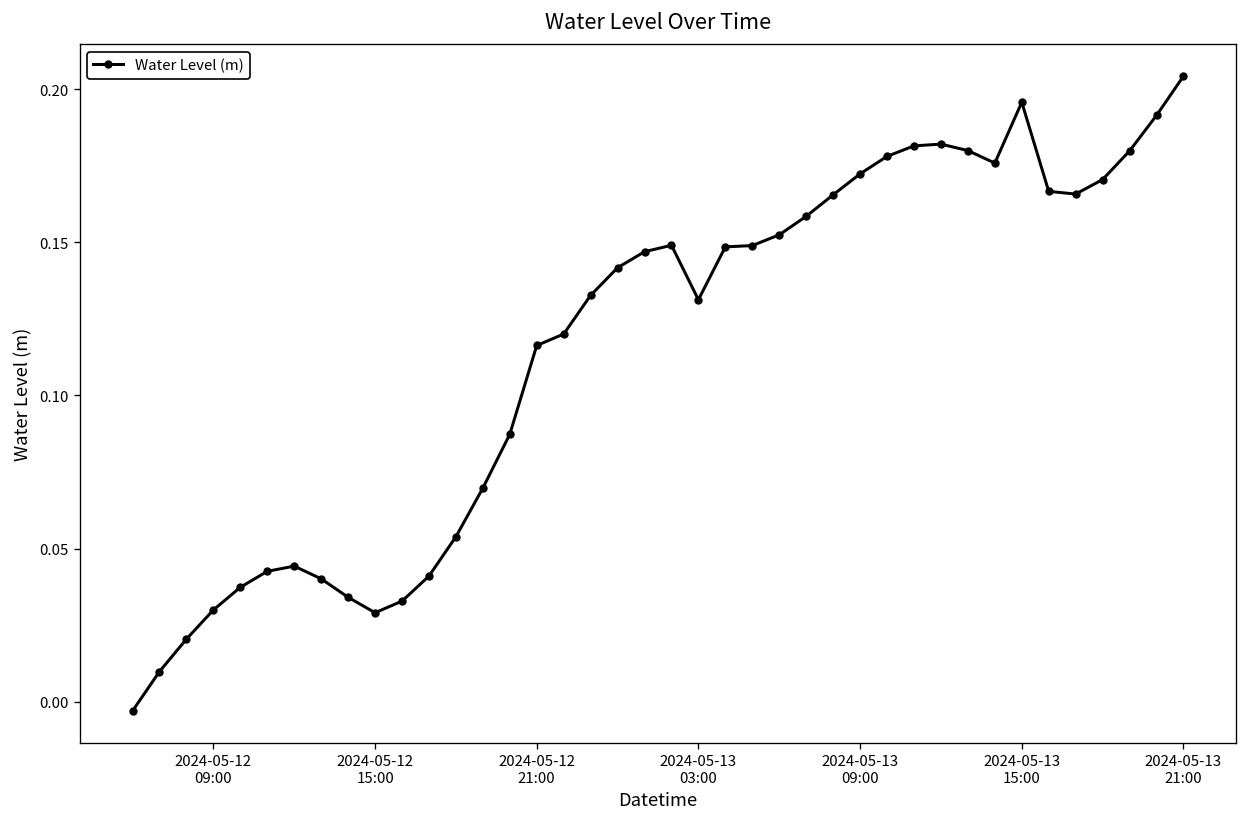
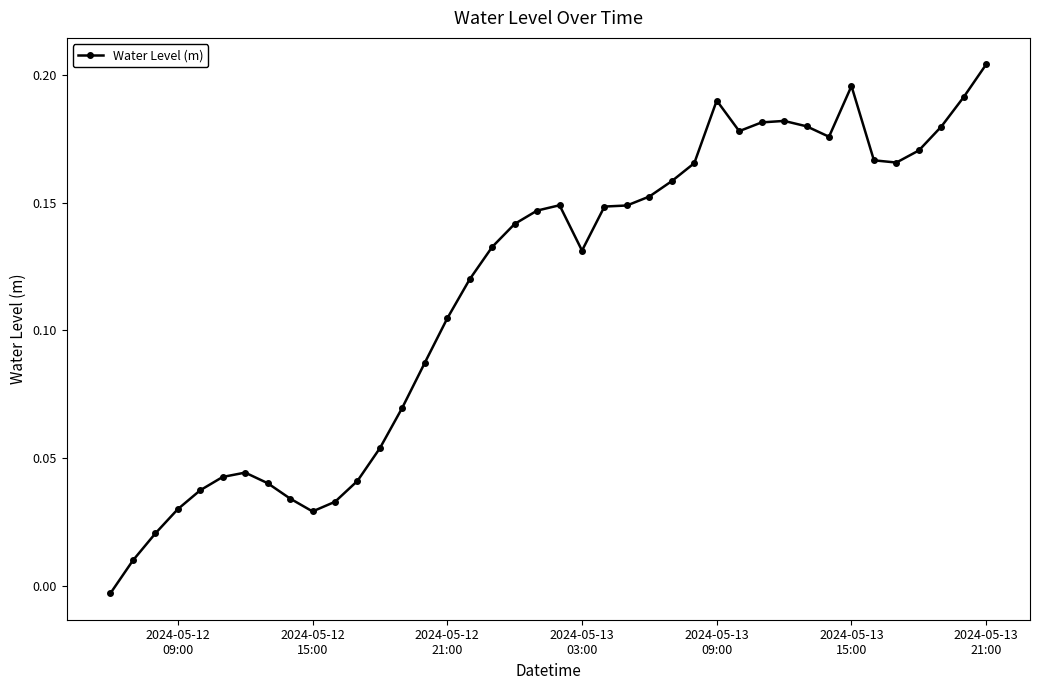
2024-05-12 21:00: 0.116 -> 0.105
2024-05-13 09:00: 0.172 -> 0.190
